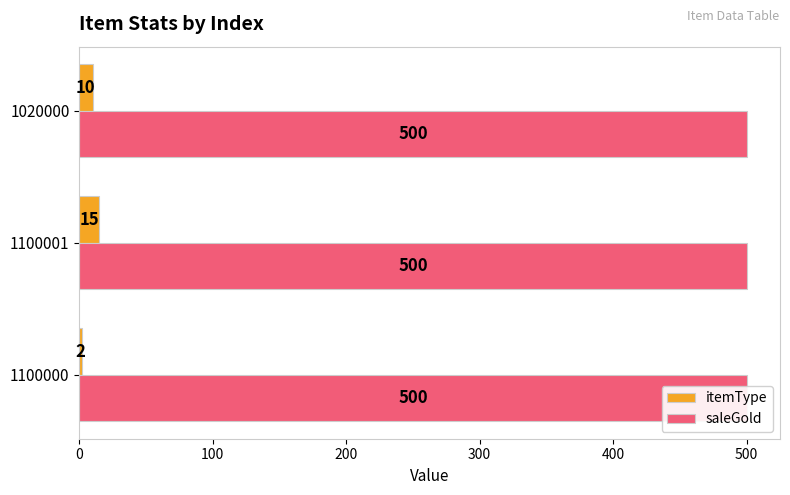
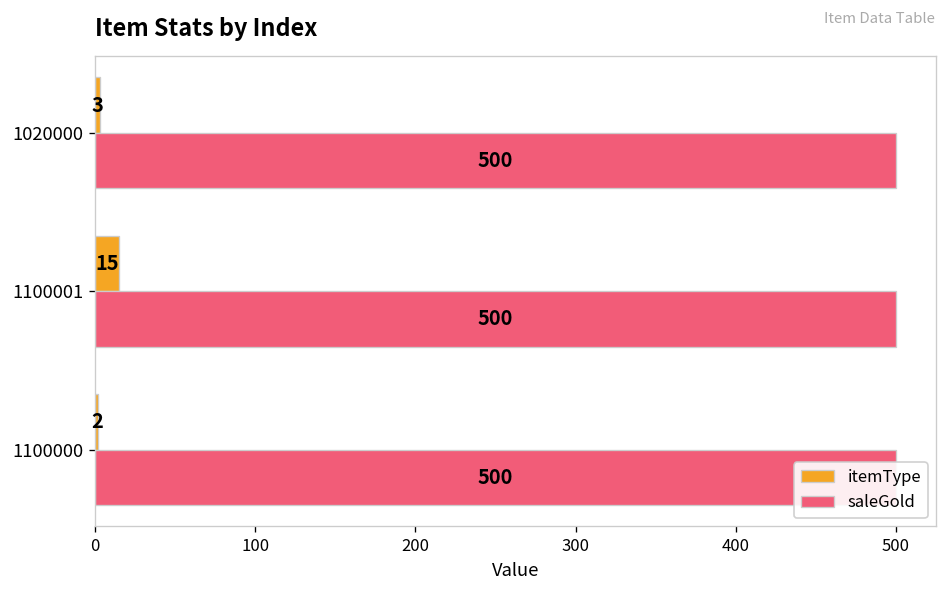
itemType, 1020000: 10 -> 3
